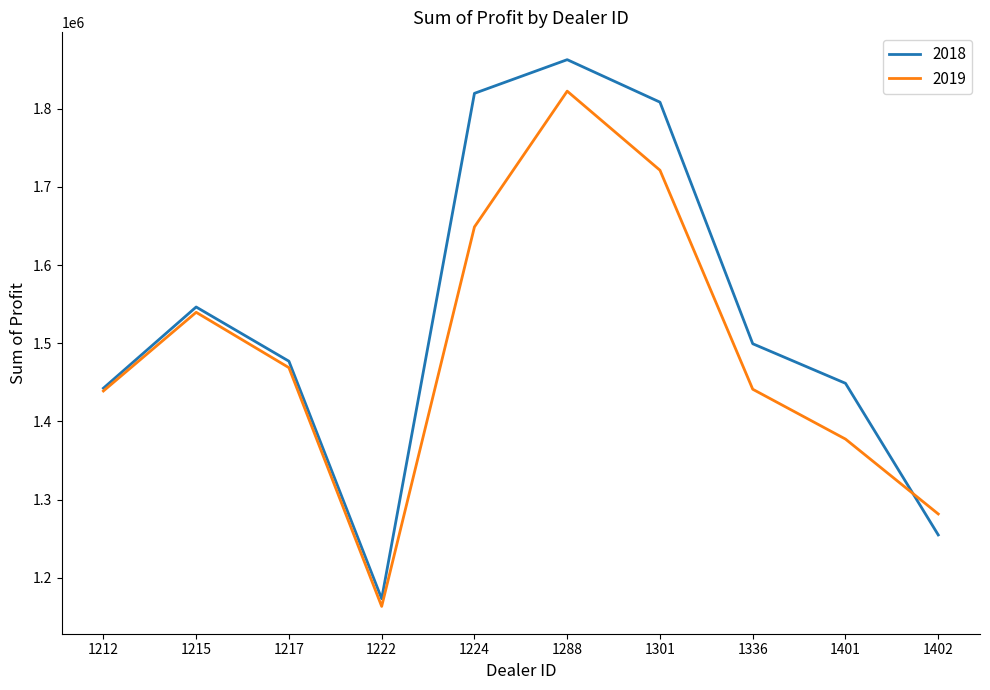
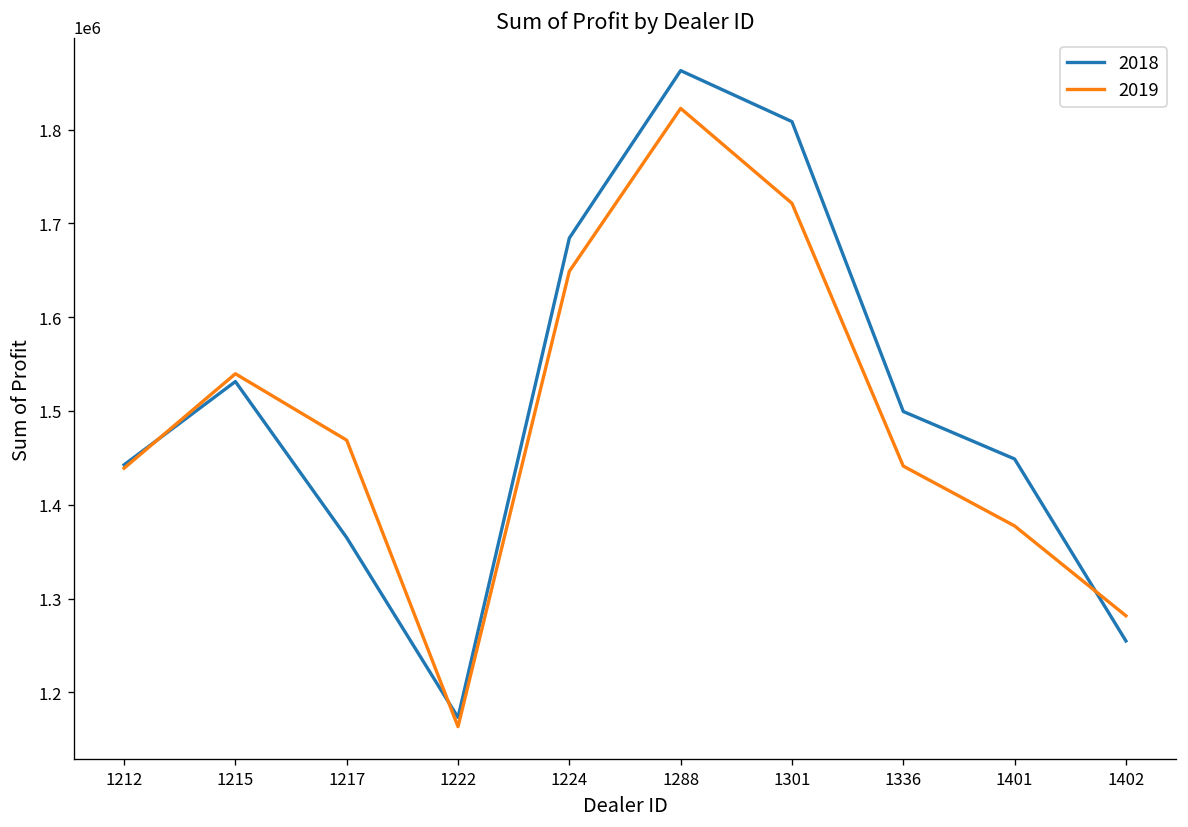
2018, 1215: 1550000 -> 1530000
2018, 1217: 1480000 -> 1360000
2018, 1224: 1820000 -> 1680000
